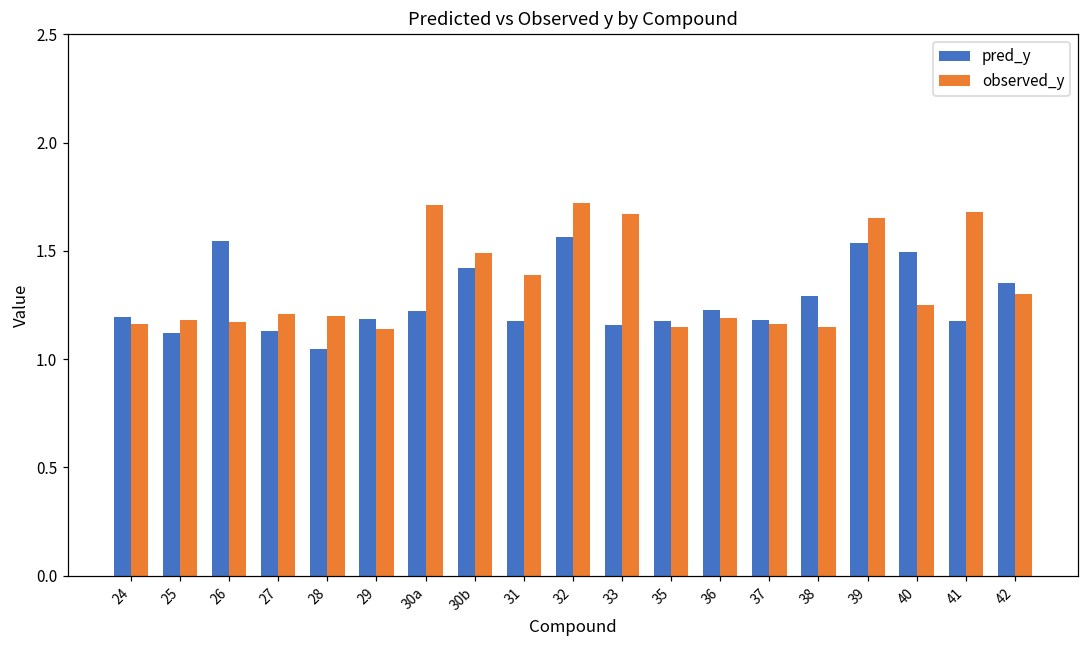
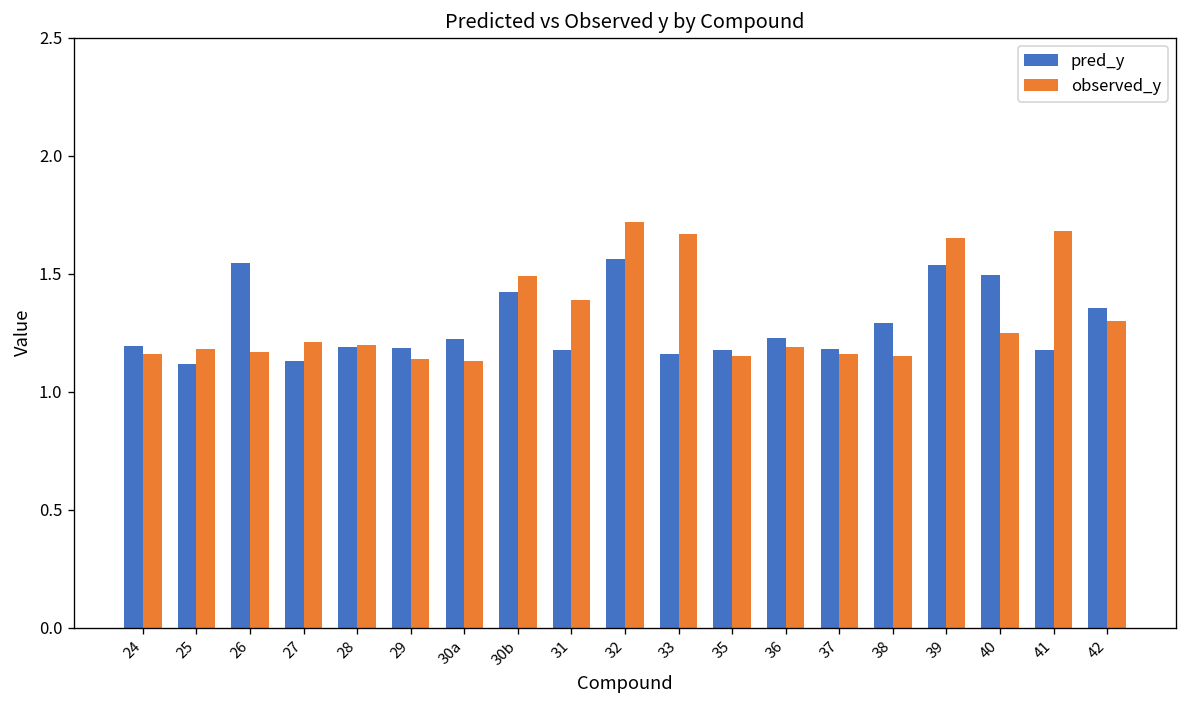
pred_y, 28: 1.05 -> 1.19
observed_y, 30a: 1.71 -> 1.13
